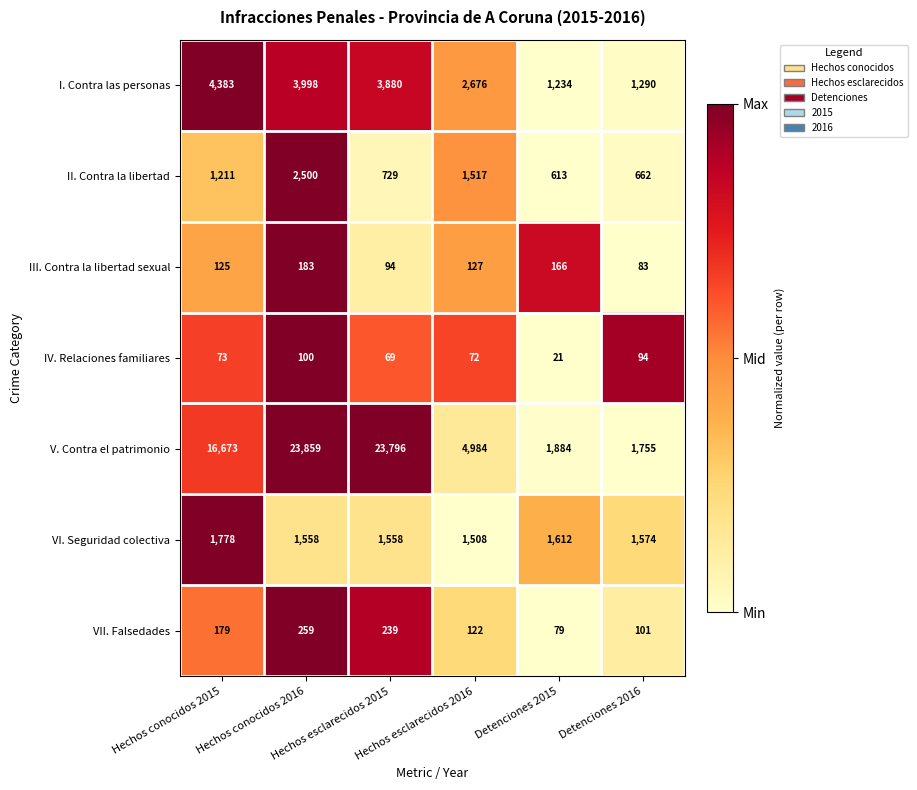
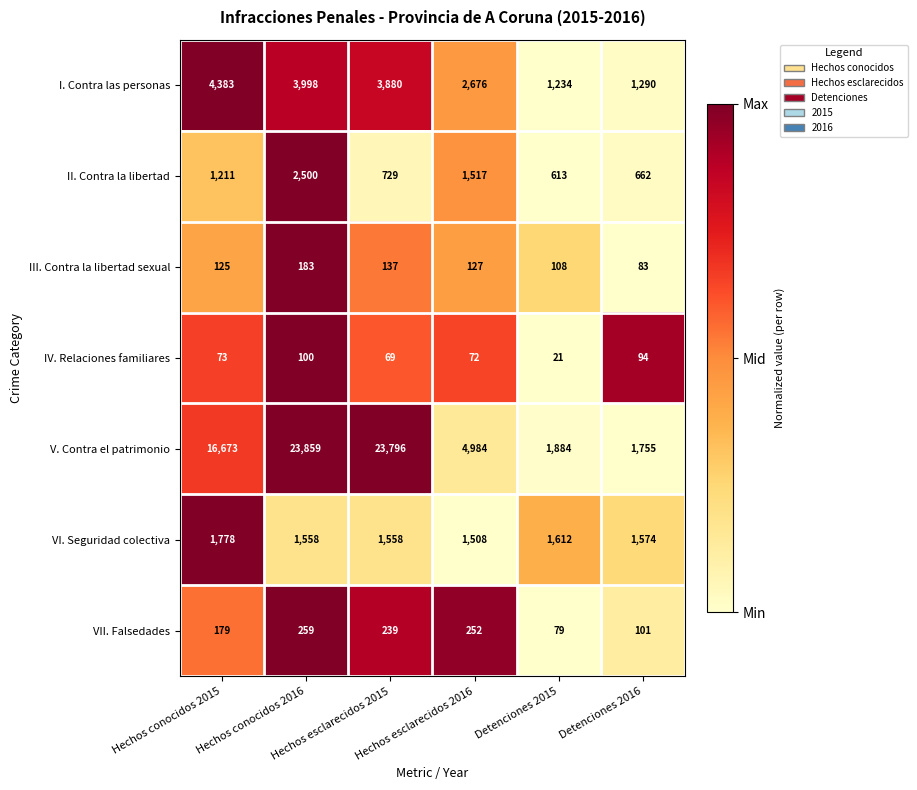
III. Contra la libertad sexual, Hechos esclarecidos 2015: 94 -> 137
III. Contra la libertad sexual, Detenciones 2015: 166 -> 108
VII. Falsedades, Hechos esclarecidos 2016: 122 -> 252
